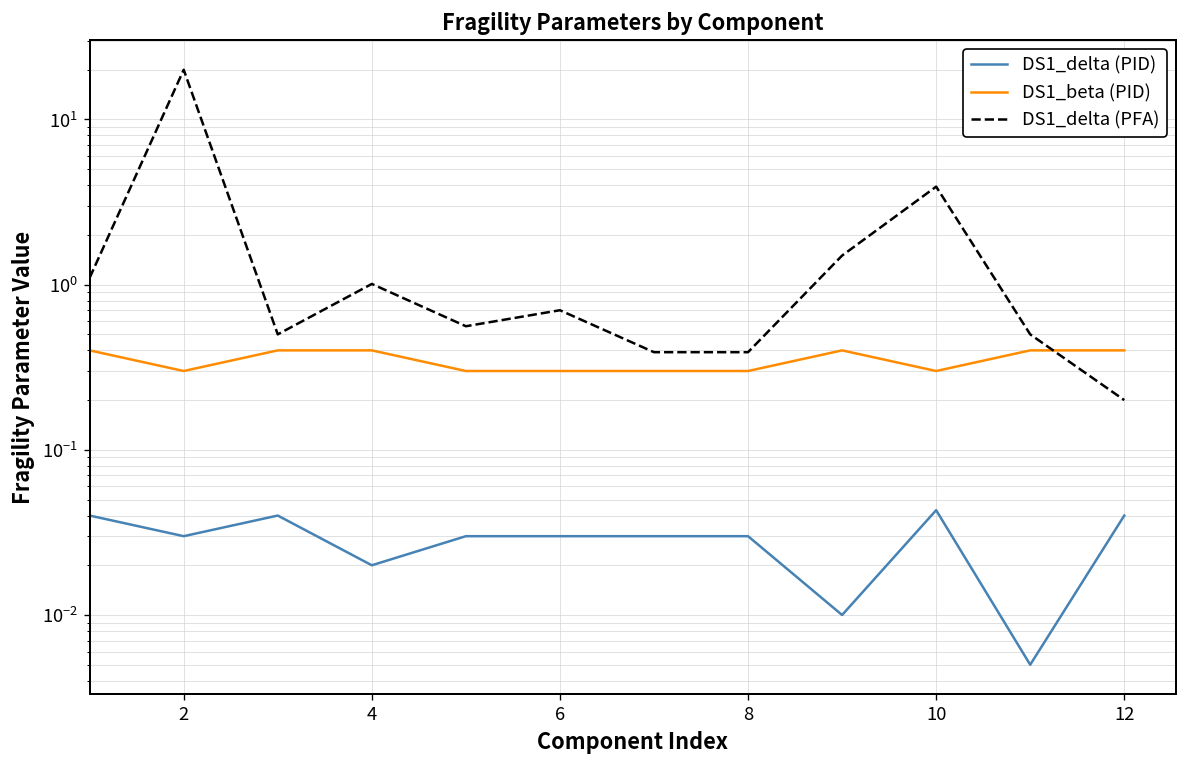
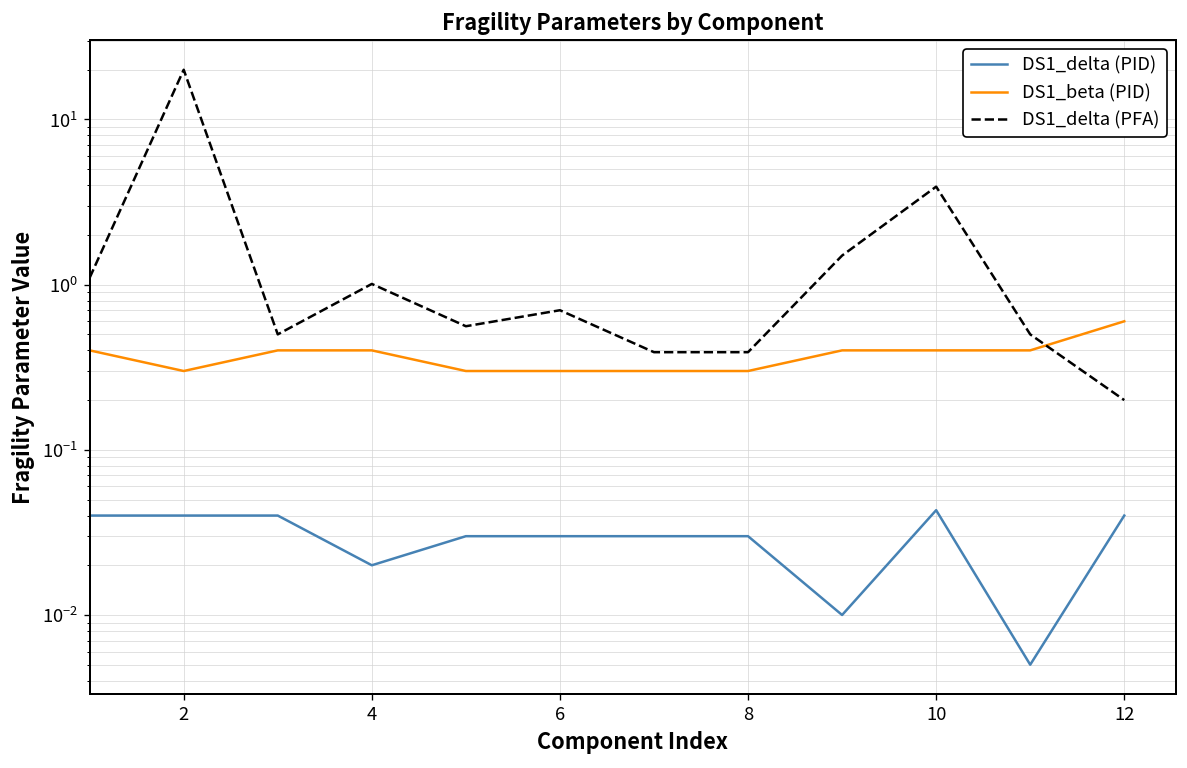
DS1_delta (PID), 2: 0.03 -> 0.04
DS1_beta (PID), 10: 0.3 -> 0.4
DS1_beta (PID), 12: 0.4 -> 0.6
